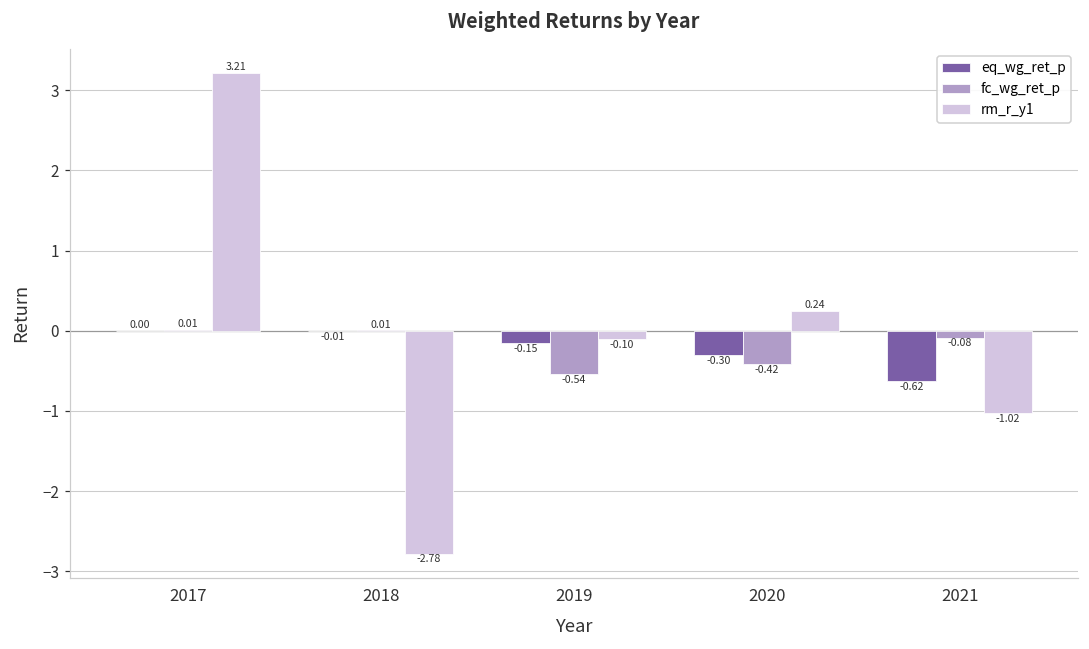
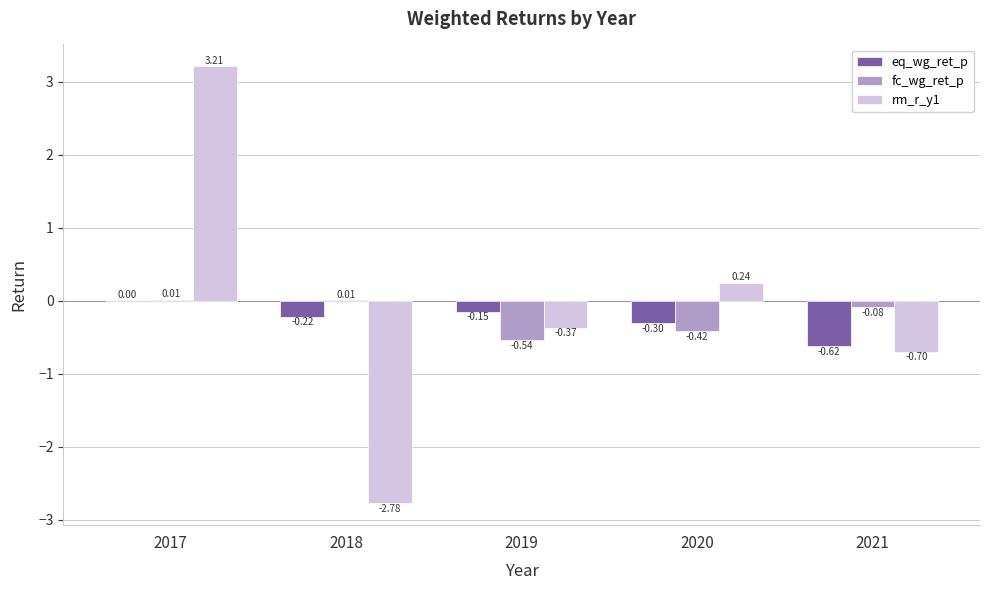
eq_wg_ret_p, 2018: -0.01 -> -0.22
rm_r_y1, 2019: -0.10 -> -0.37
rm_r_y1, 2021: -1.02 -> -0.70
